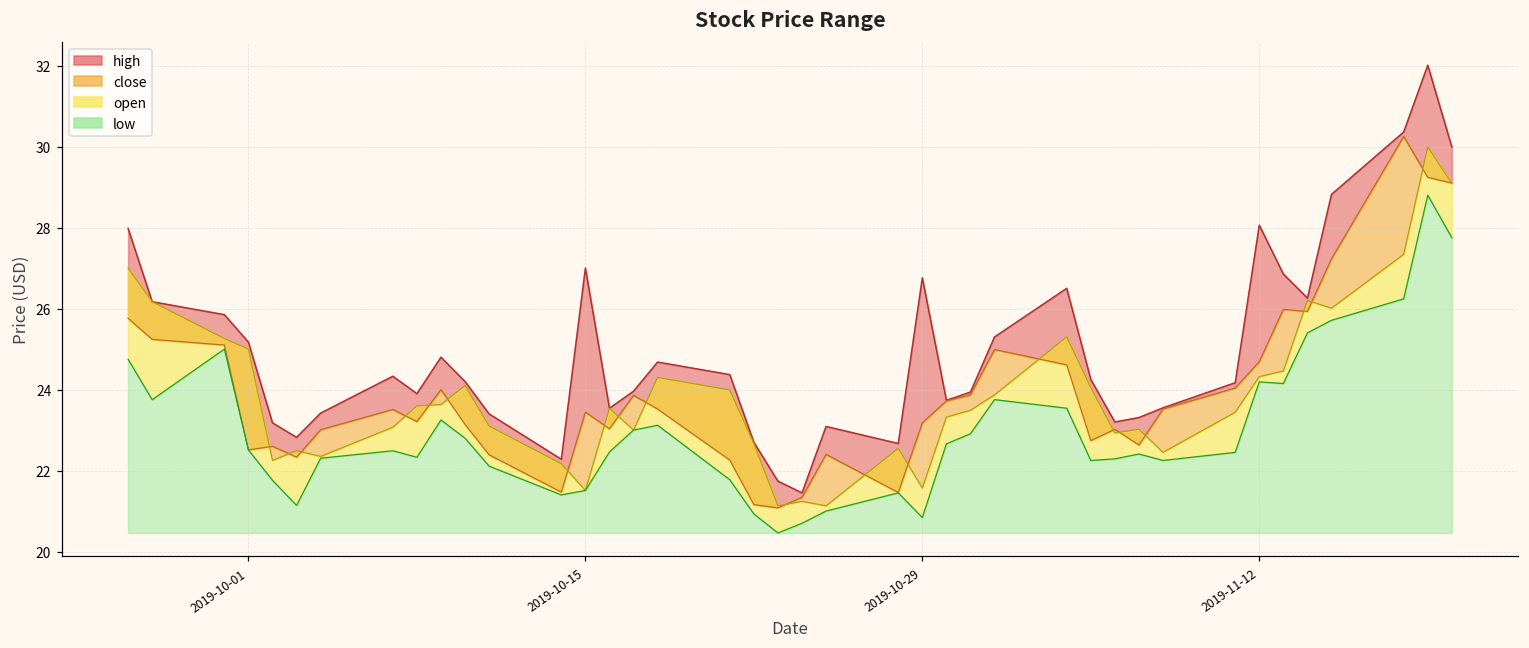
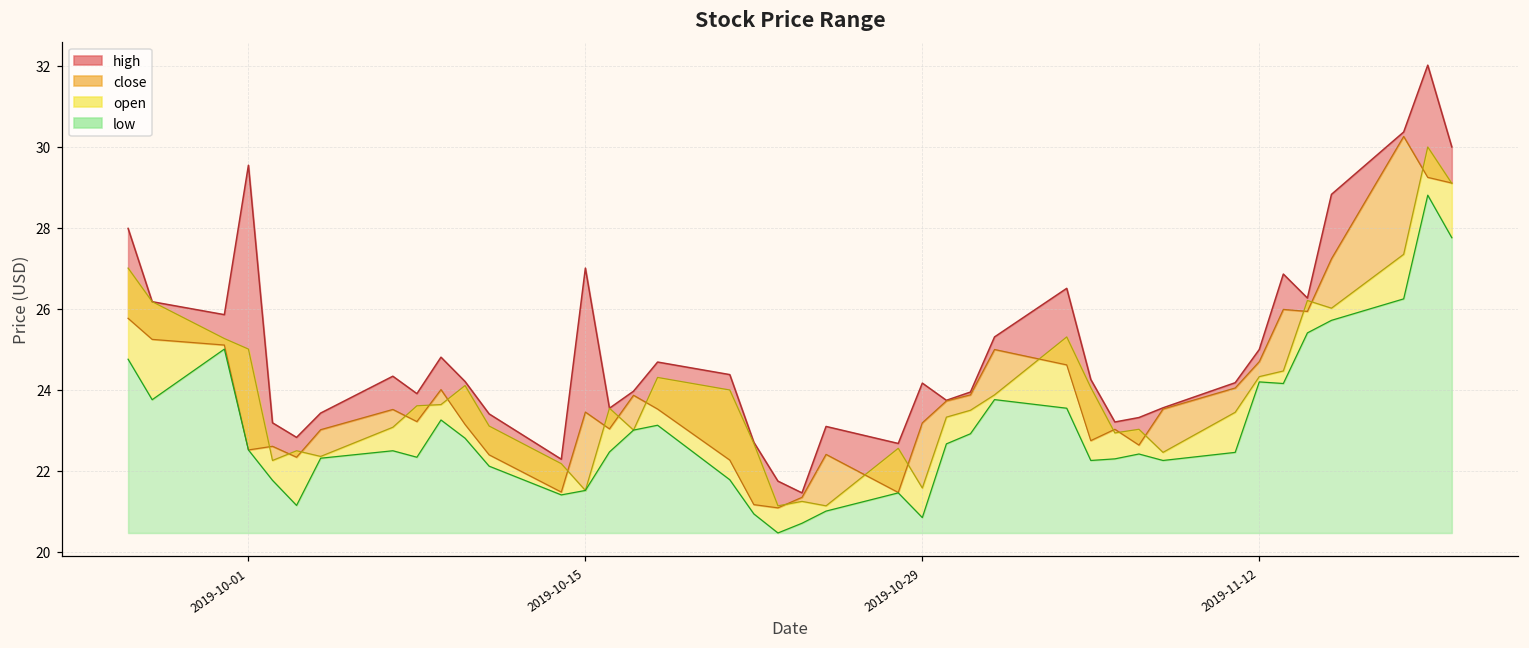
high, 2019-10-01: 25.2 -> 29.5
high, 2019-10-29: 26.8 -> 24.2
high, 2019-11-12: 28.1 -> 25.0
